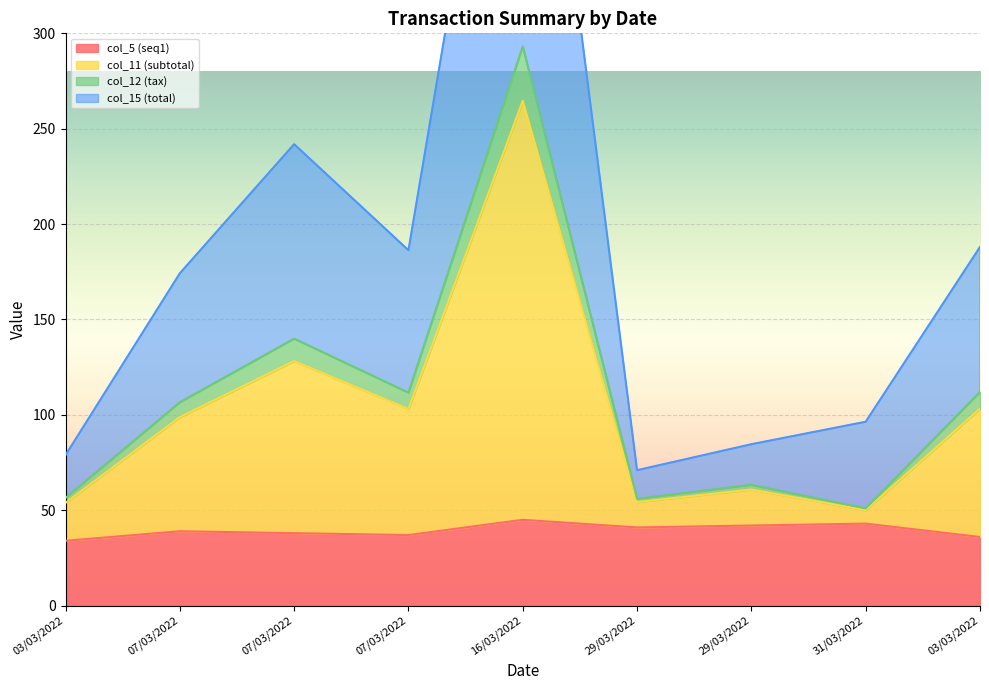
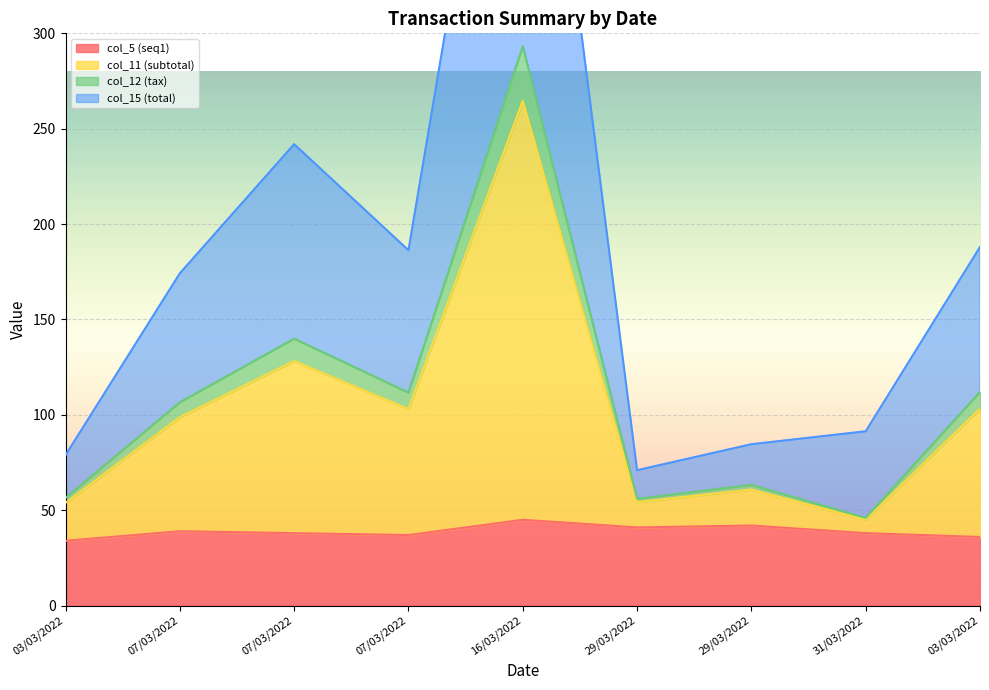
col_5 (seq1), 31/03/2022: 43 -> 38
